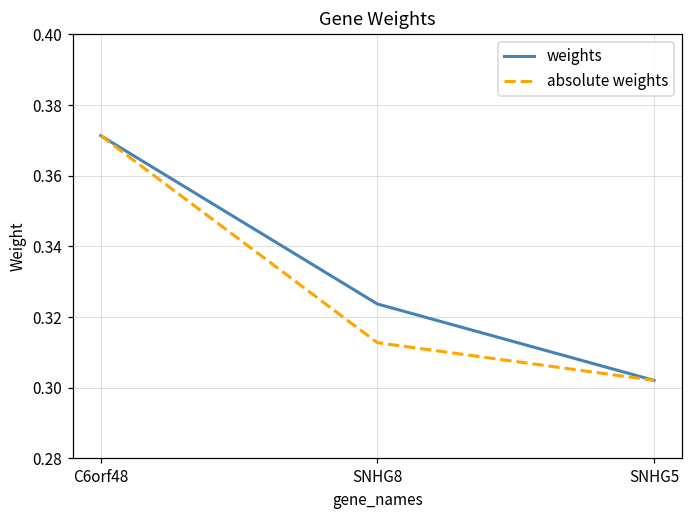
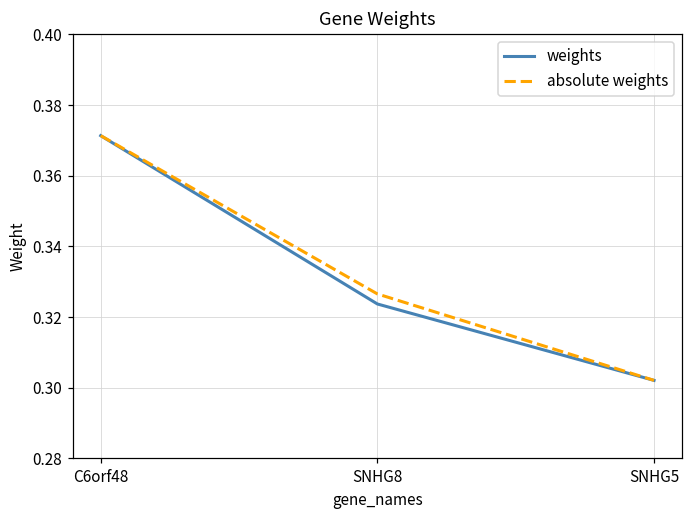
absolute weights, SNHG8: 0.313 -> 0.327
